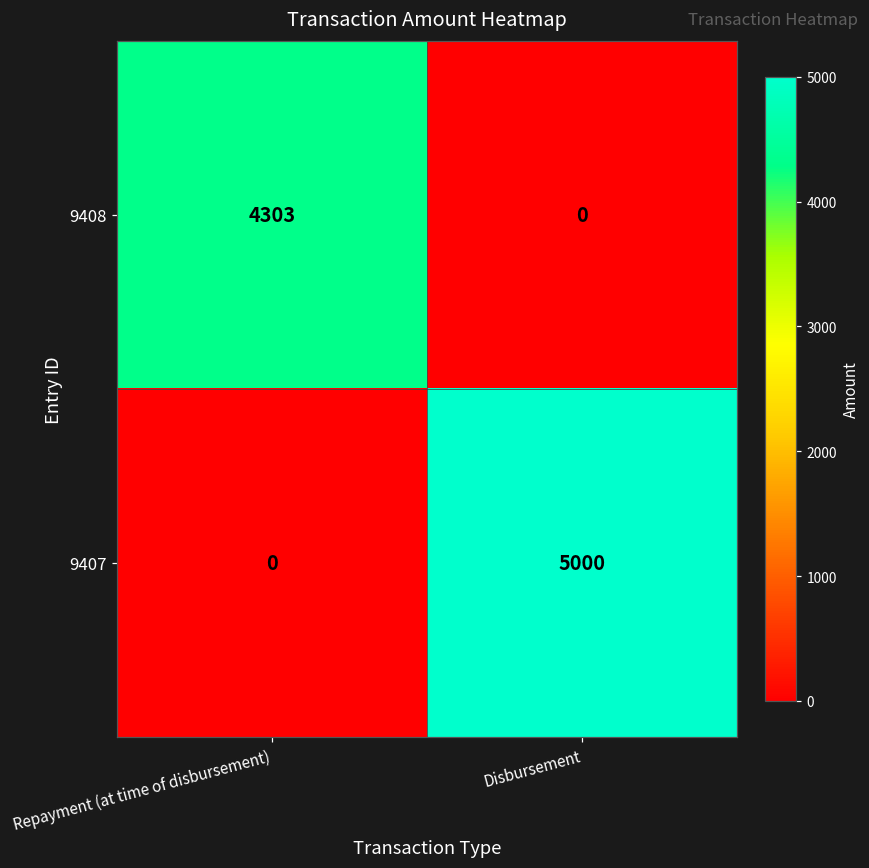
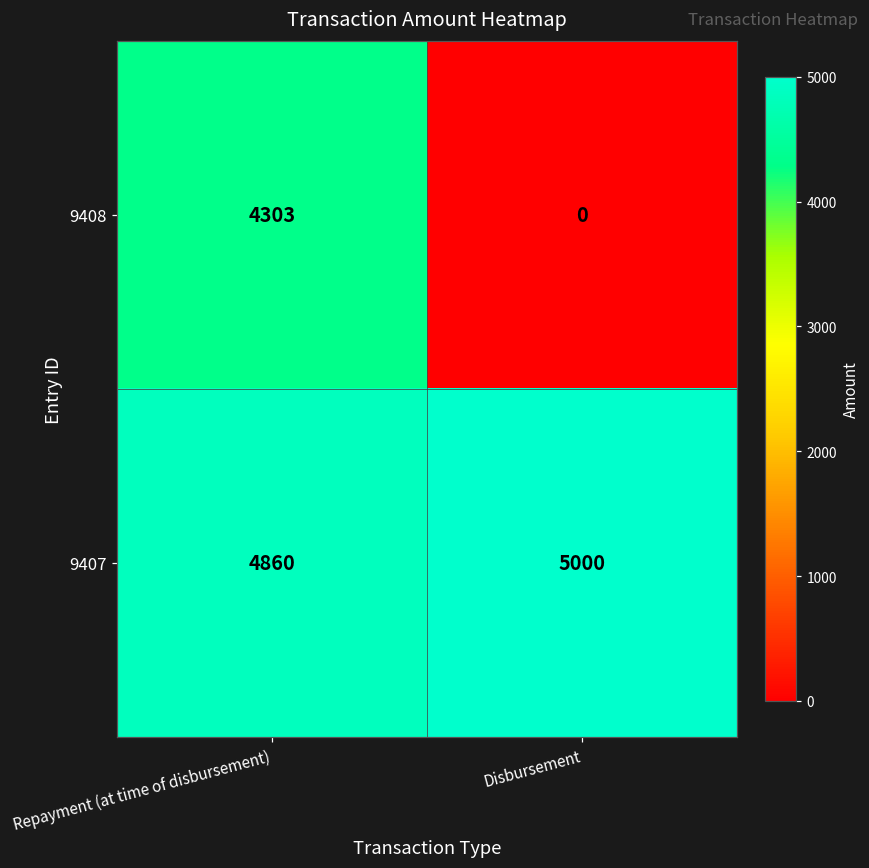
9407, Repayment (at time of disbursement): 0 -> 4860
